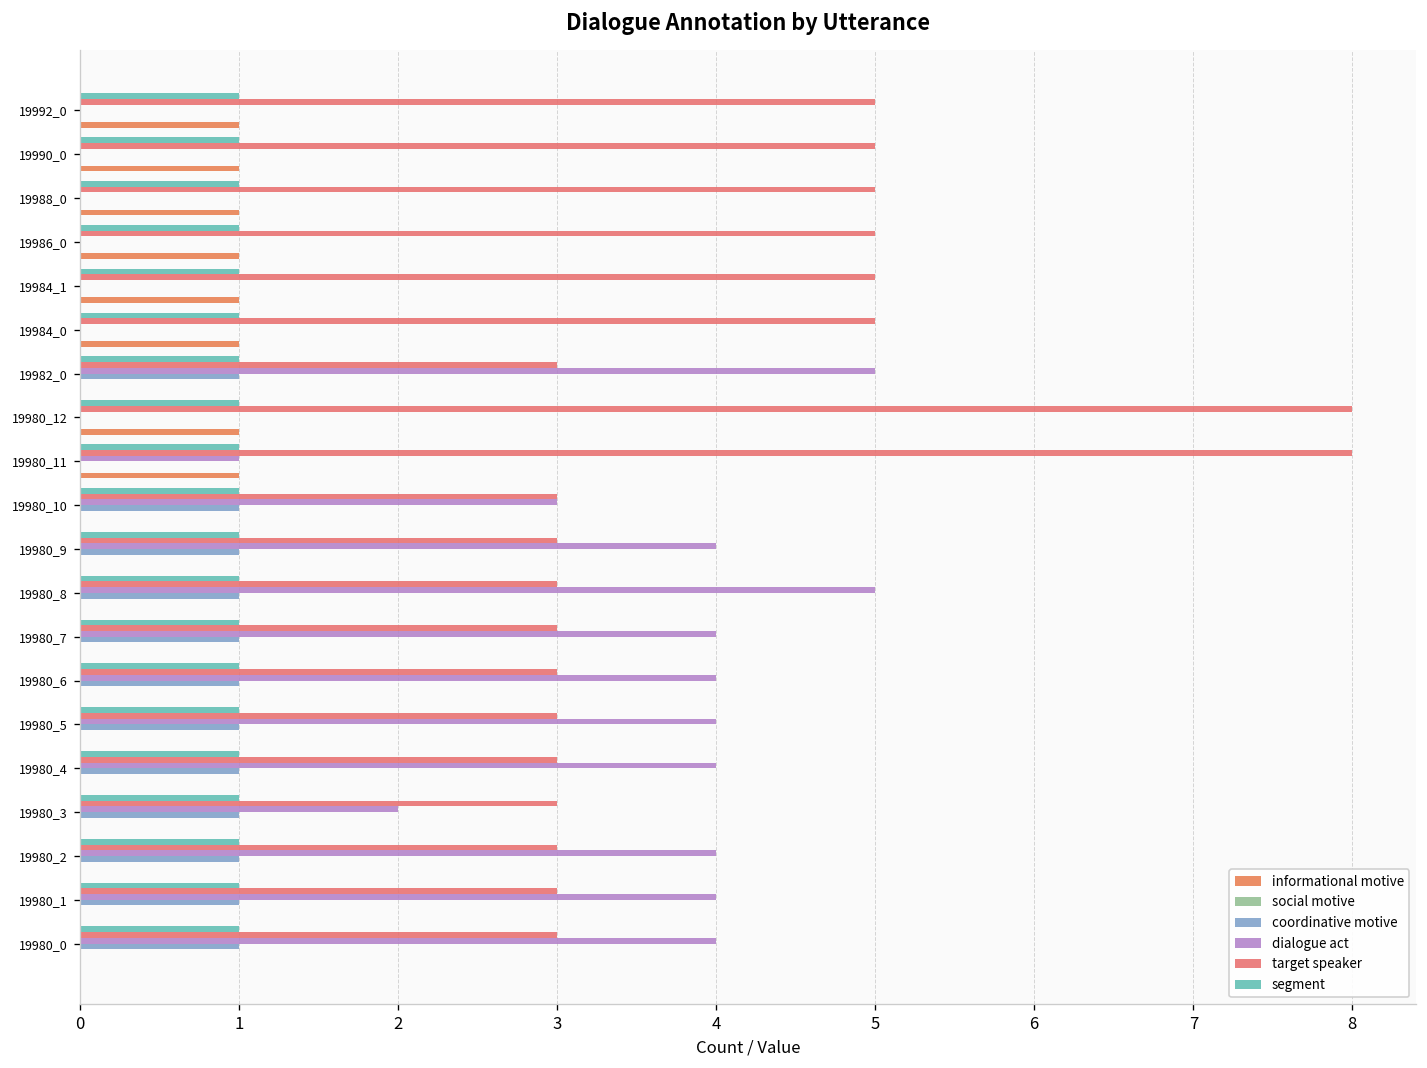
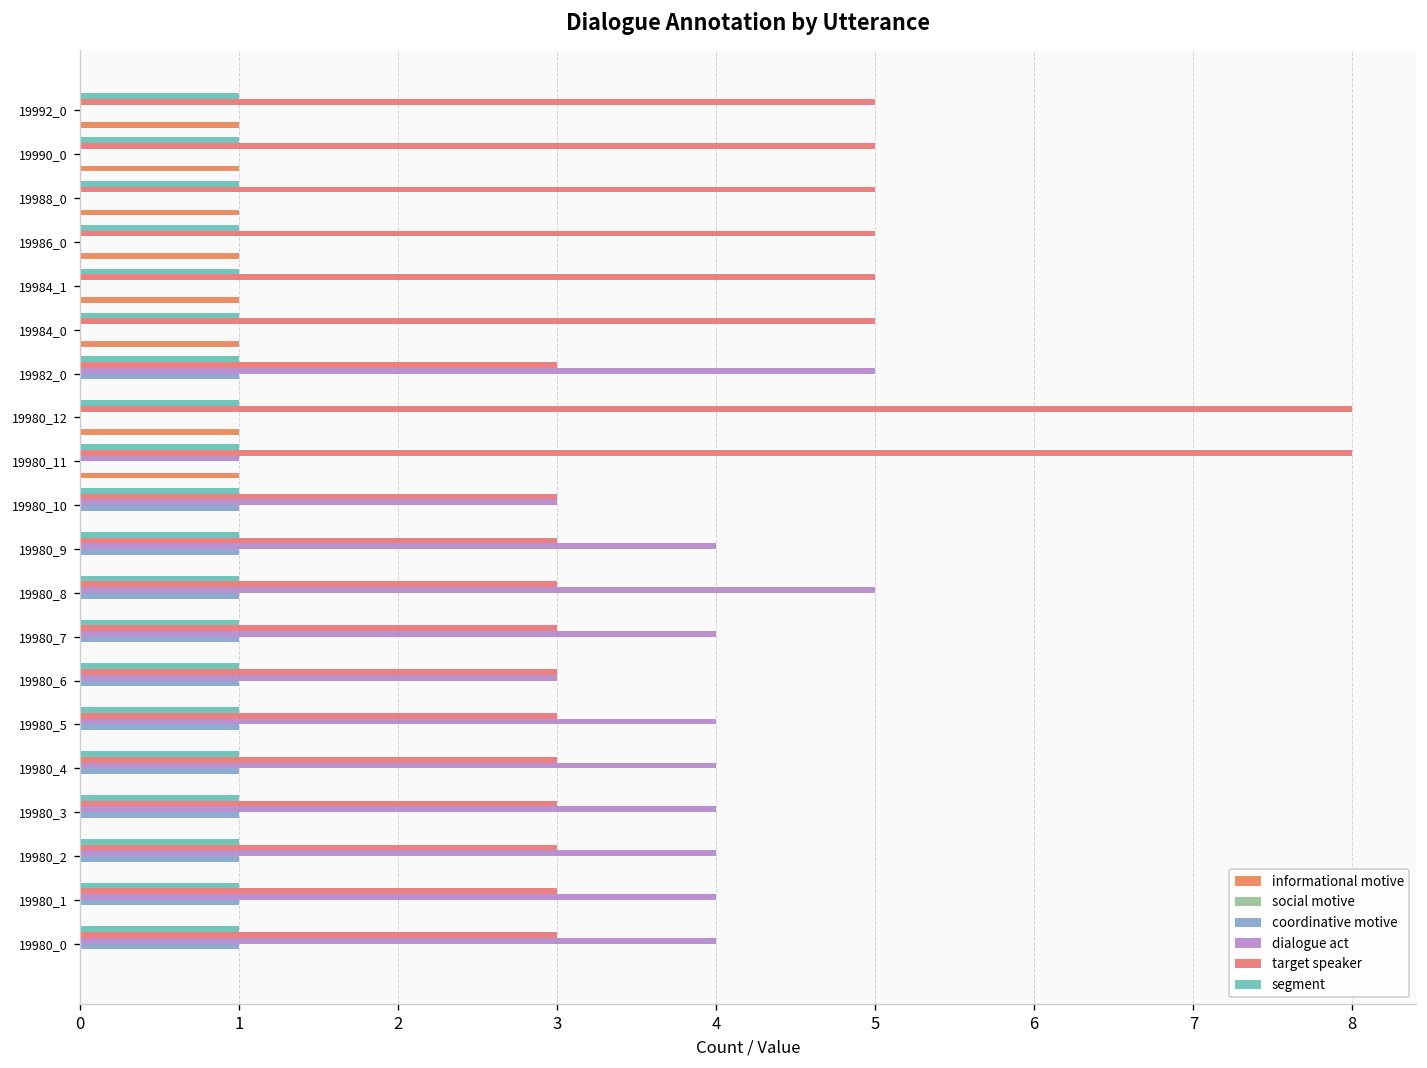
dialogue act, 19980_6: 4 -> 3
dialogue act, 19980_3: 2 -> 4
